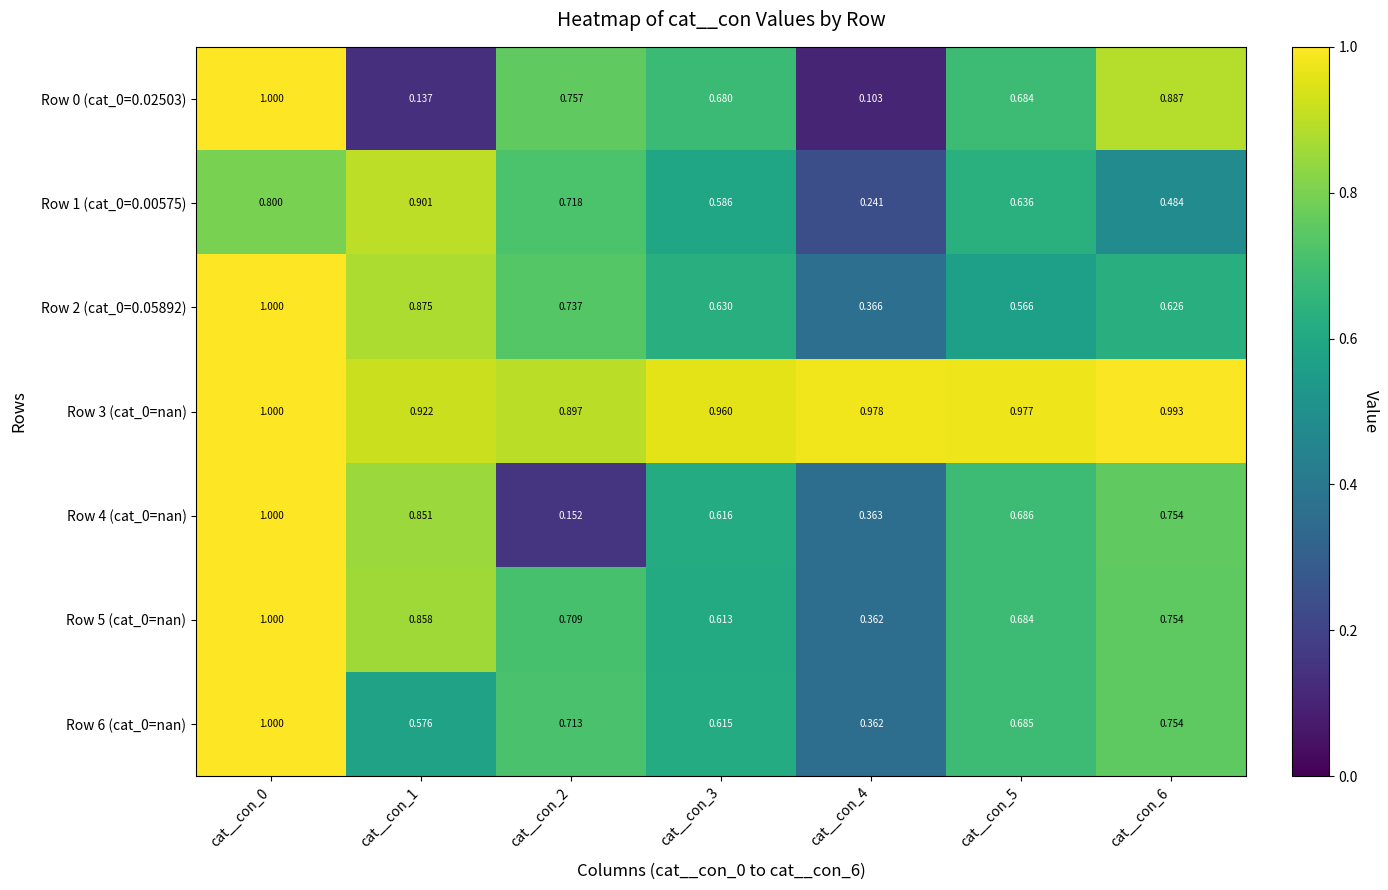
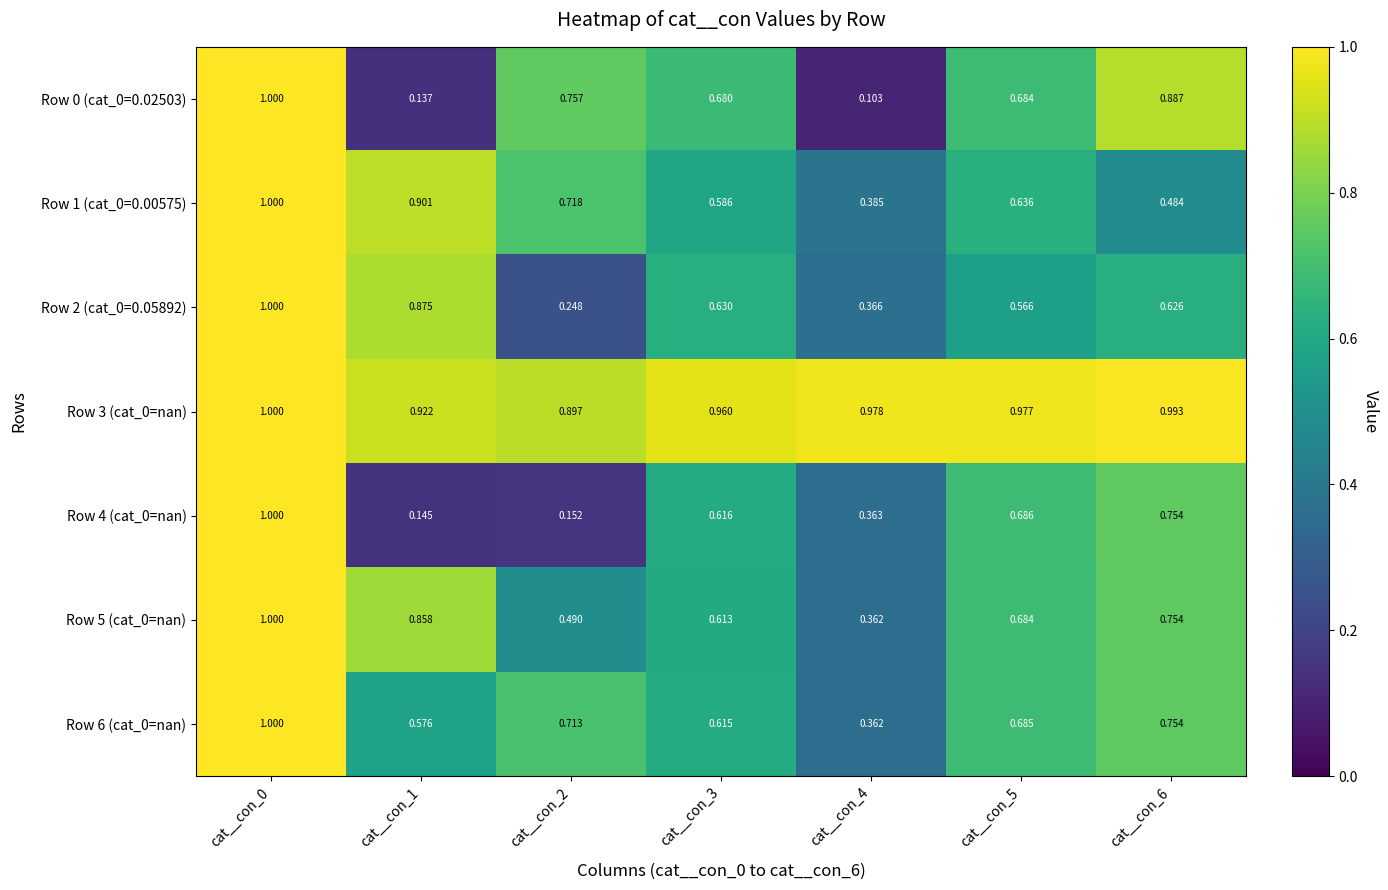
Row 1 (cat_0=0.00575), cat__con_0: 0.800 -> 1.000
Row 1 (cat_0=0.00575), cat__con_4: 0.241 -> 0.385
Row 2 (cat_0=0.05892), cat__con_2: 0.737 -> 0.248
Row 4 (cat_0=nan), cat__con_1: 0.851 -> 0.145
Row 5 (cat_0=nan), cat__con_2: 0.709 -> 0.490
